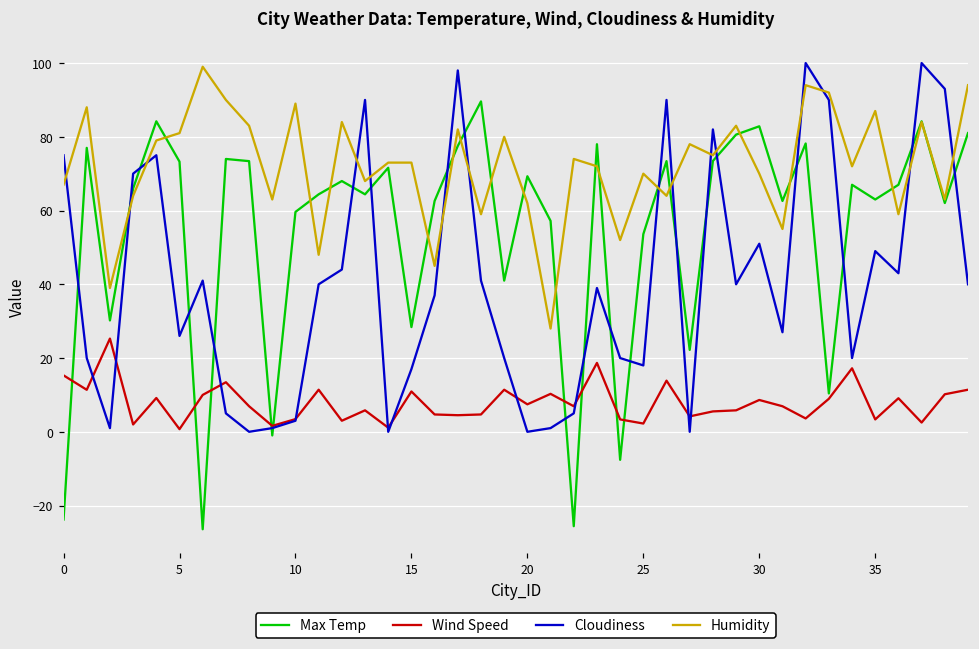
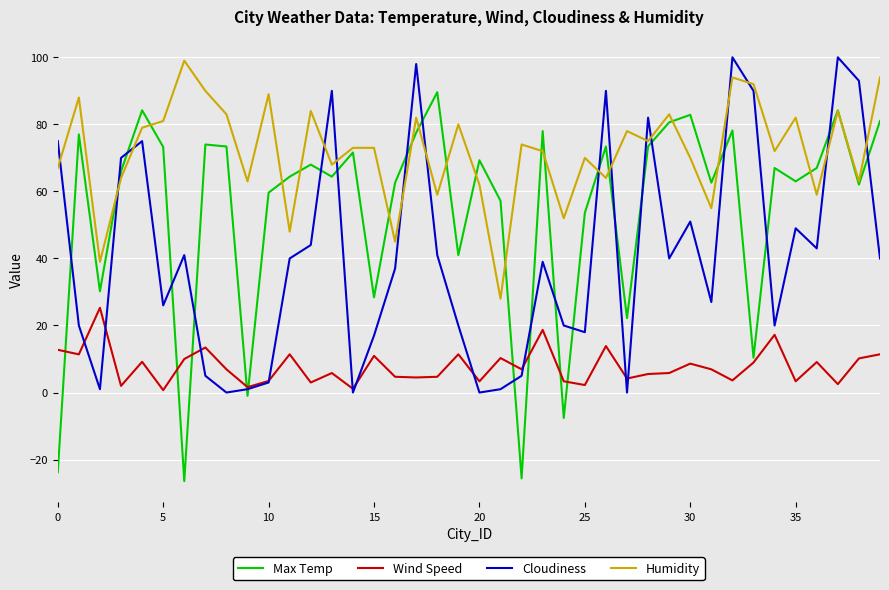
Wind Speed, 0: 15 -> 13
Wind Speed, 20: 7 -> 3
Humidity, 35: 87 -> 82
